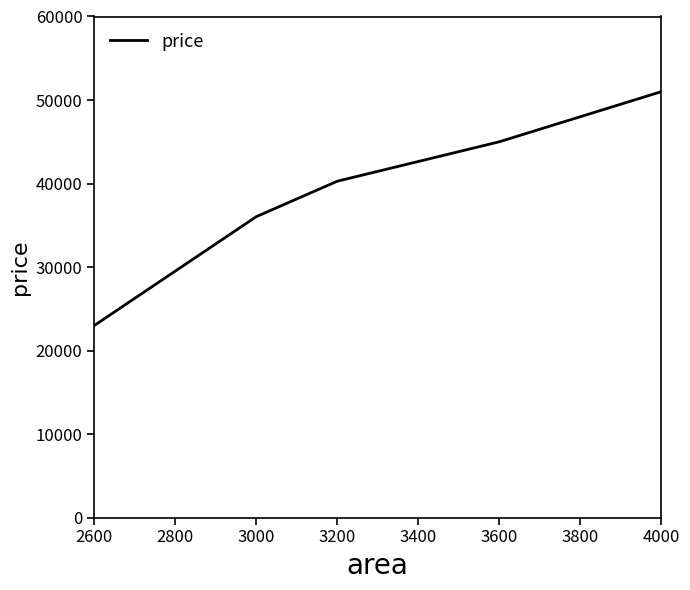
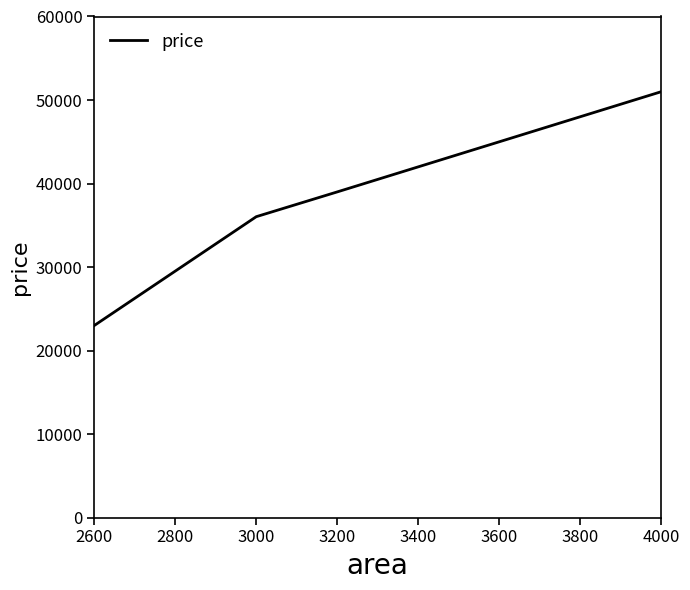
3200: 40000 -> 39000
